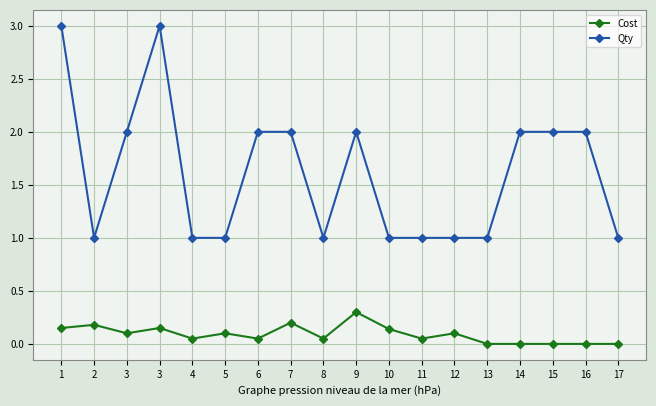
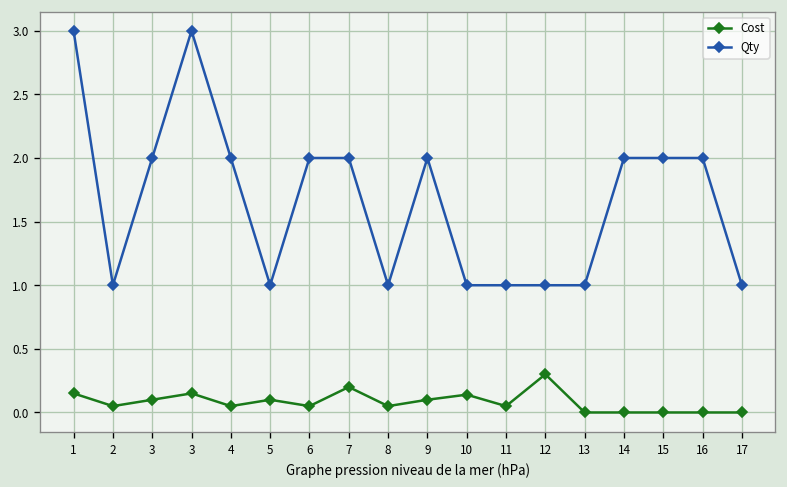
Cost, 2: 0.18 -> 0.05
Qty, 4: 1 -> 2
Cost, 9: 0.3 -> 0.1
Cost, 12: 0.1 -> 0.3
